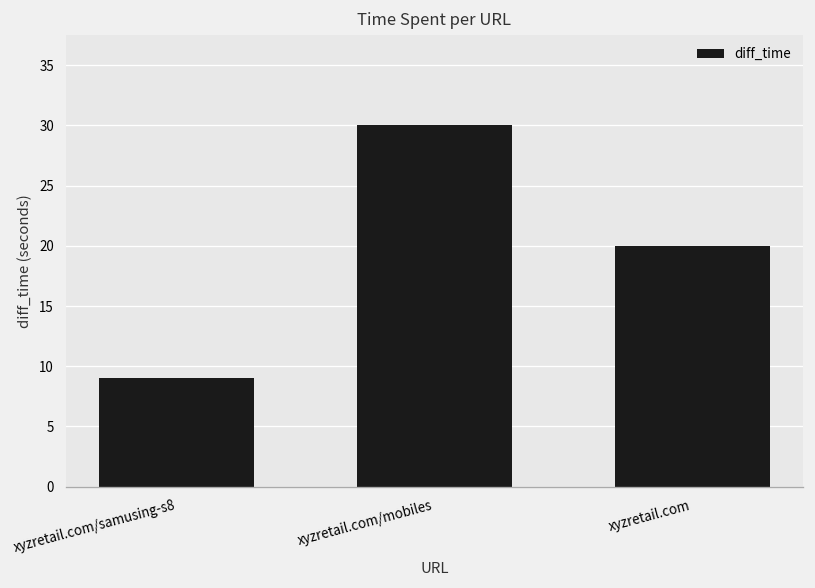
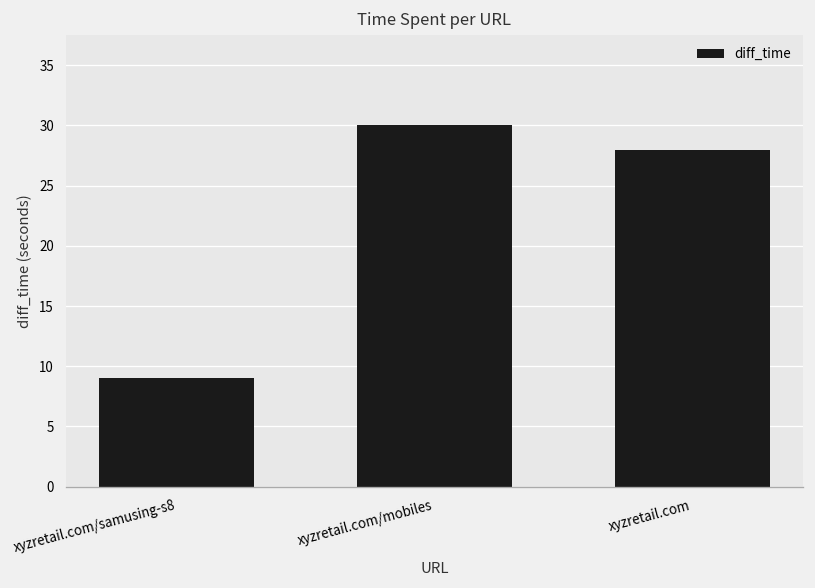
xyzretail.com: 20 -> 28
